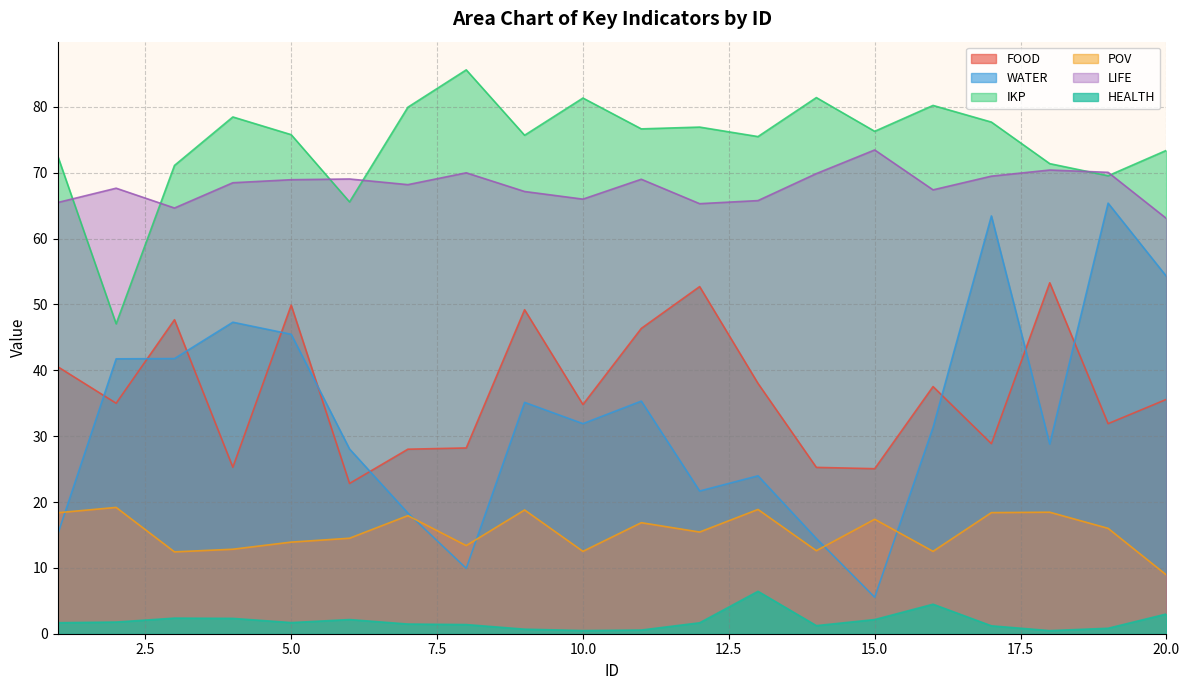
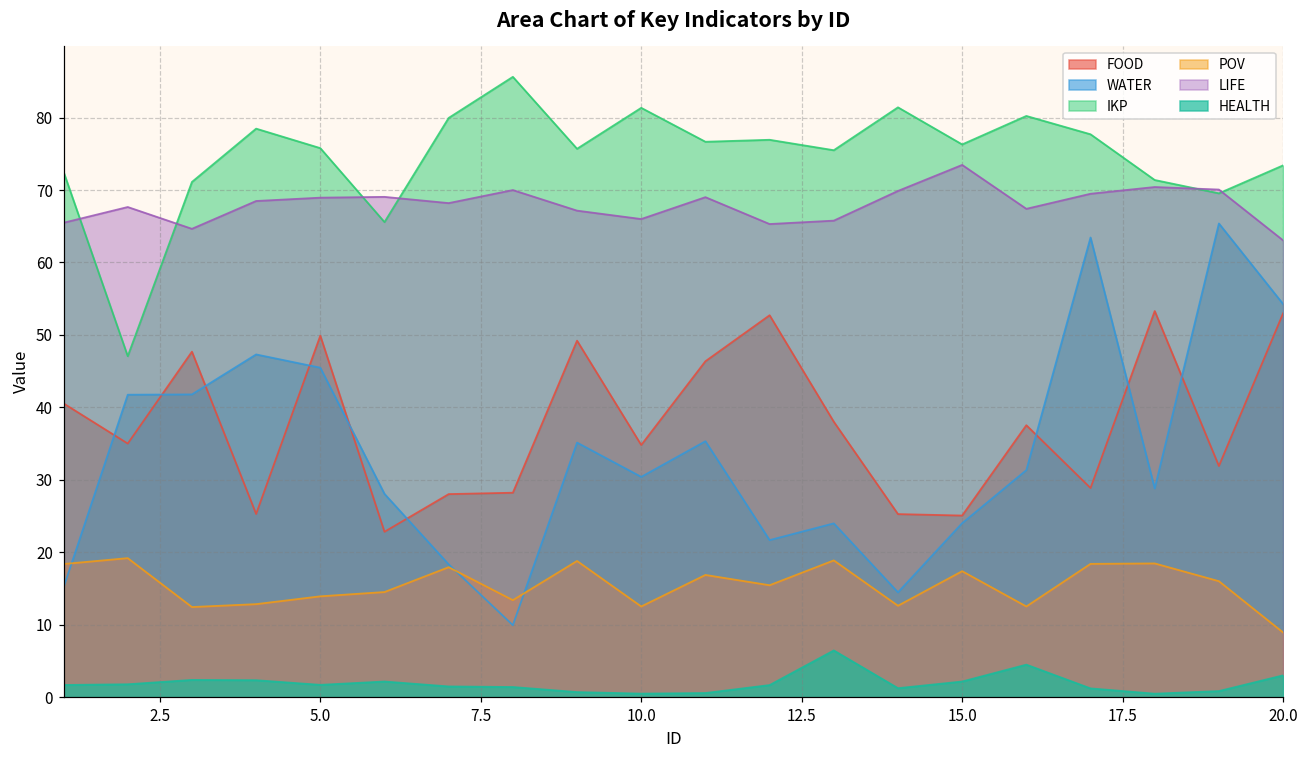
WATER, 10.0: 32 -> 30
WATER, 15.0: 6 -> 24
FOOD, 20.0: 36 -> 53
